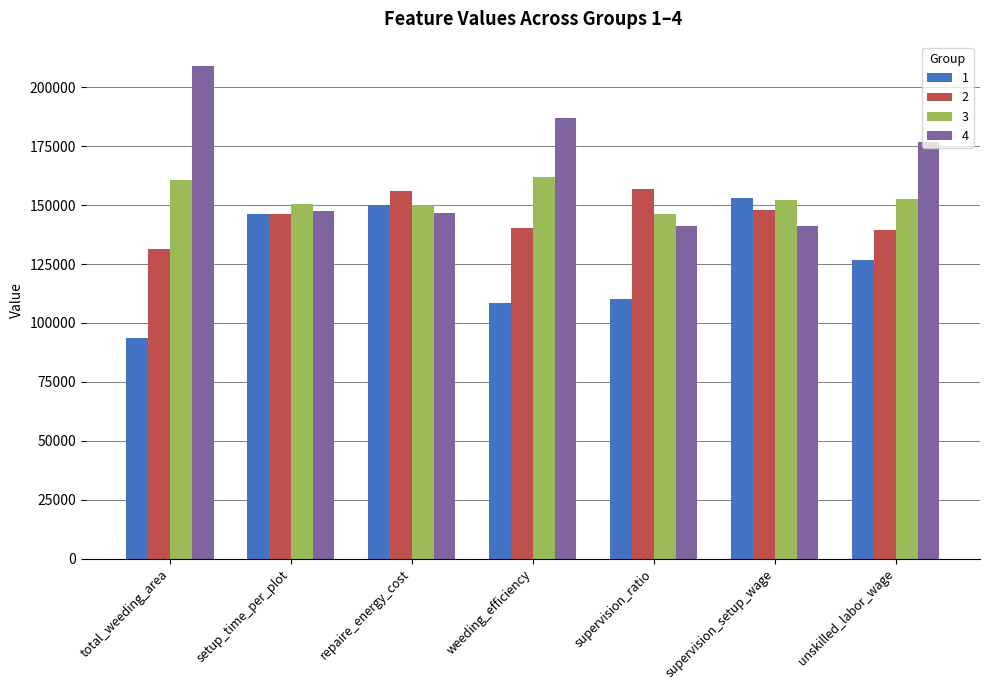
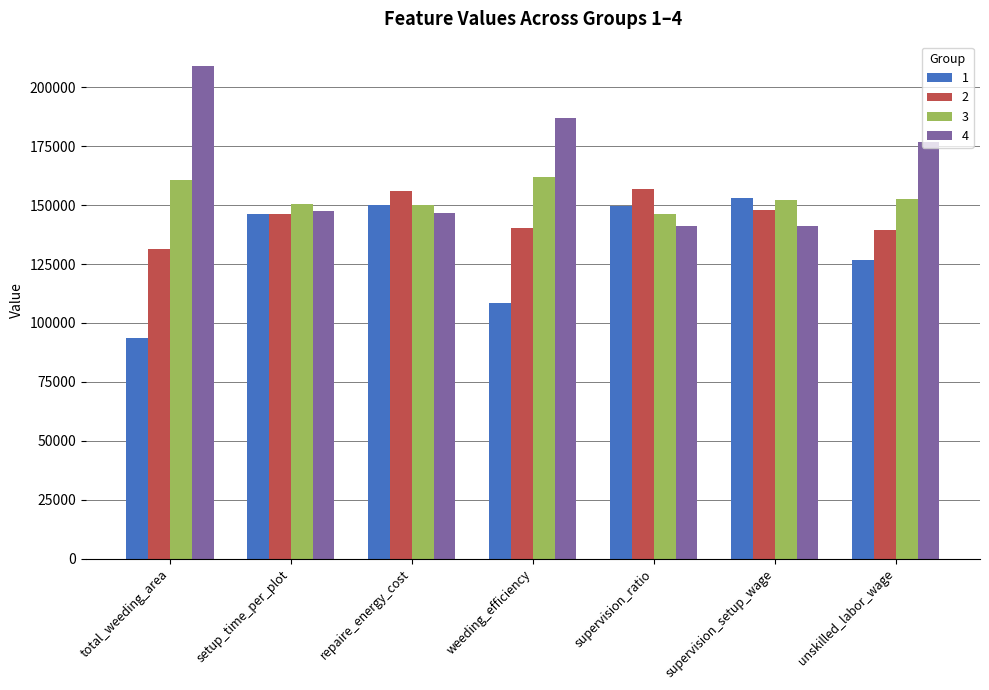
1, supervision_ratio: 110000 -> 150000
